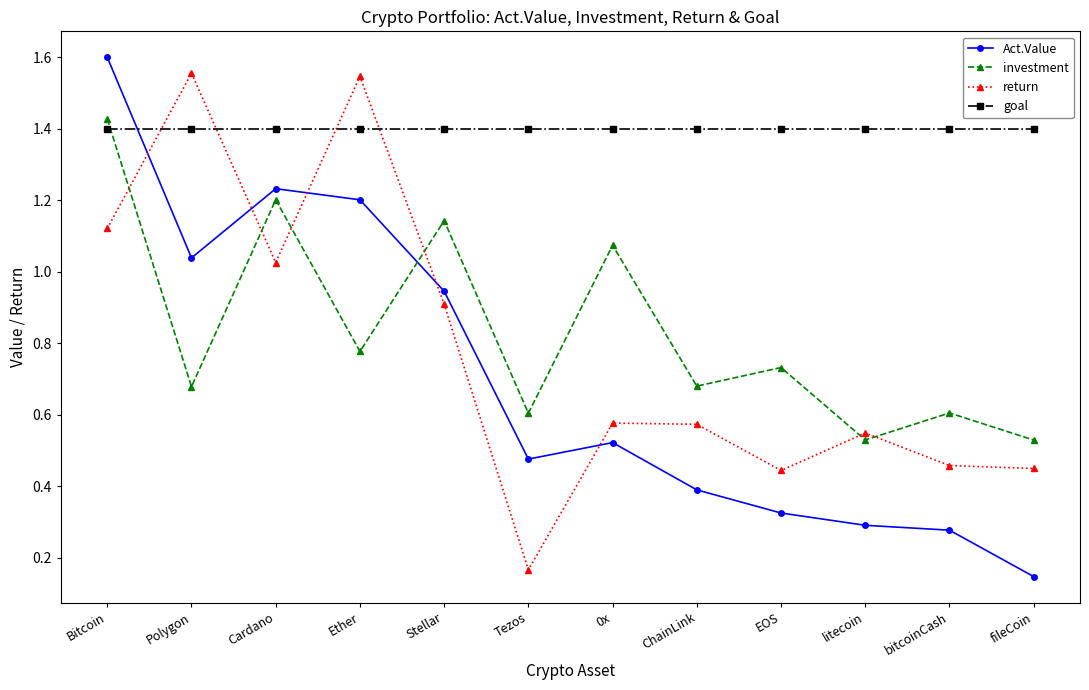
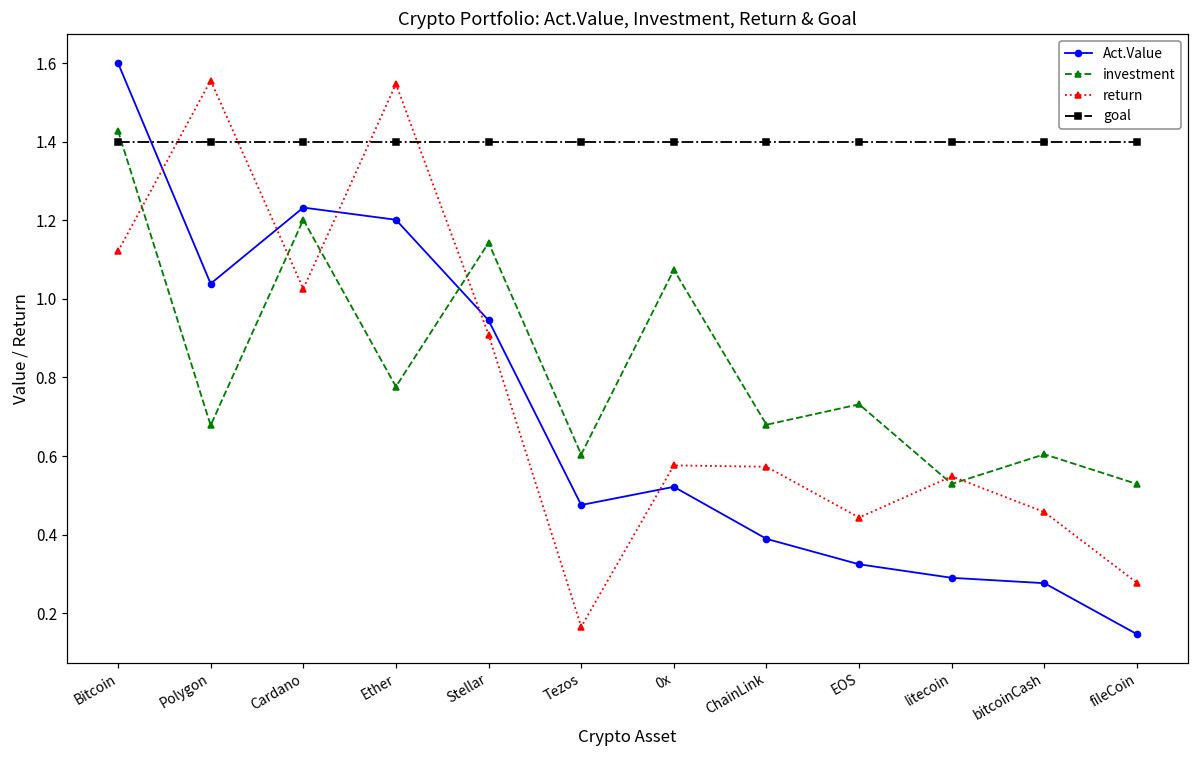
return, fileCoin: 0.45 -> 0.28
